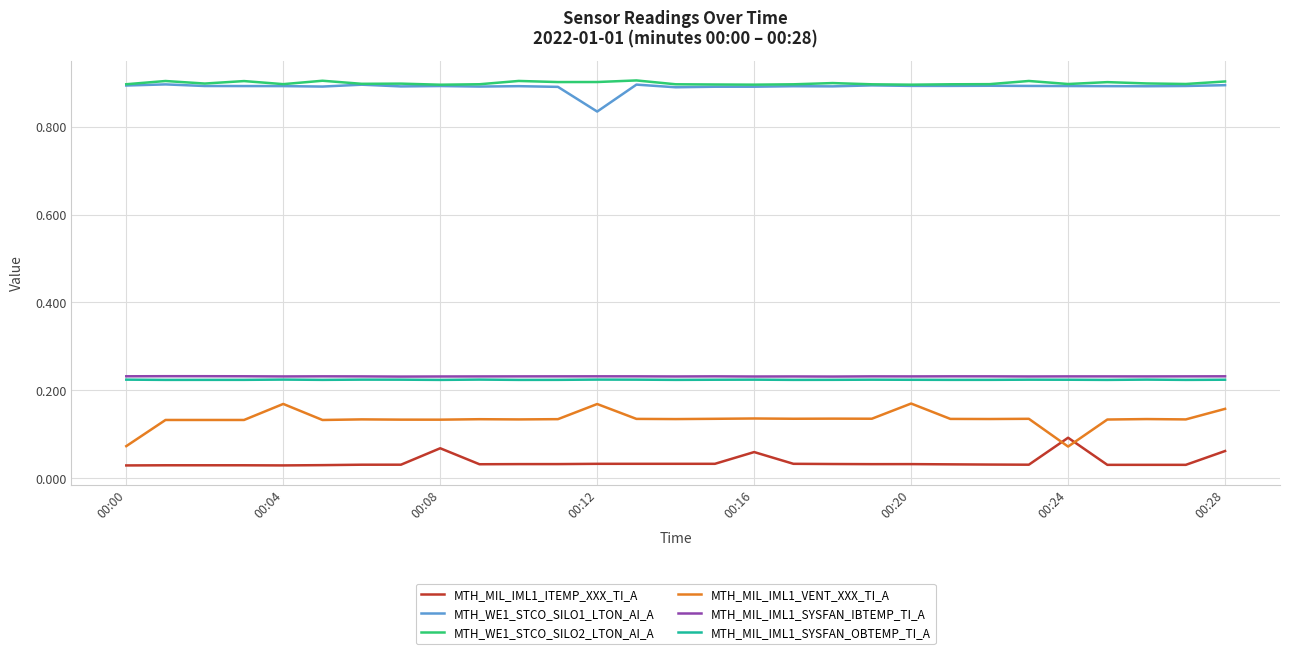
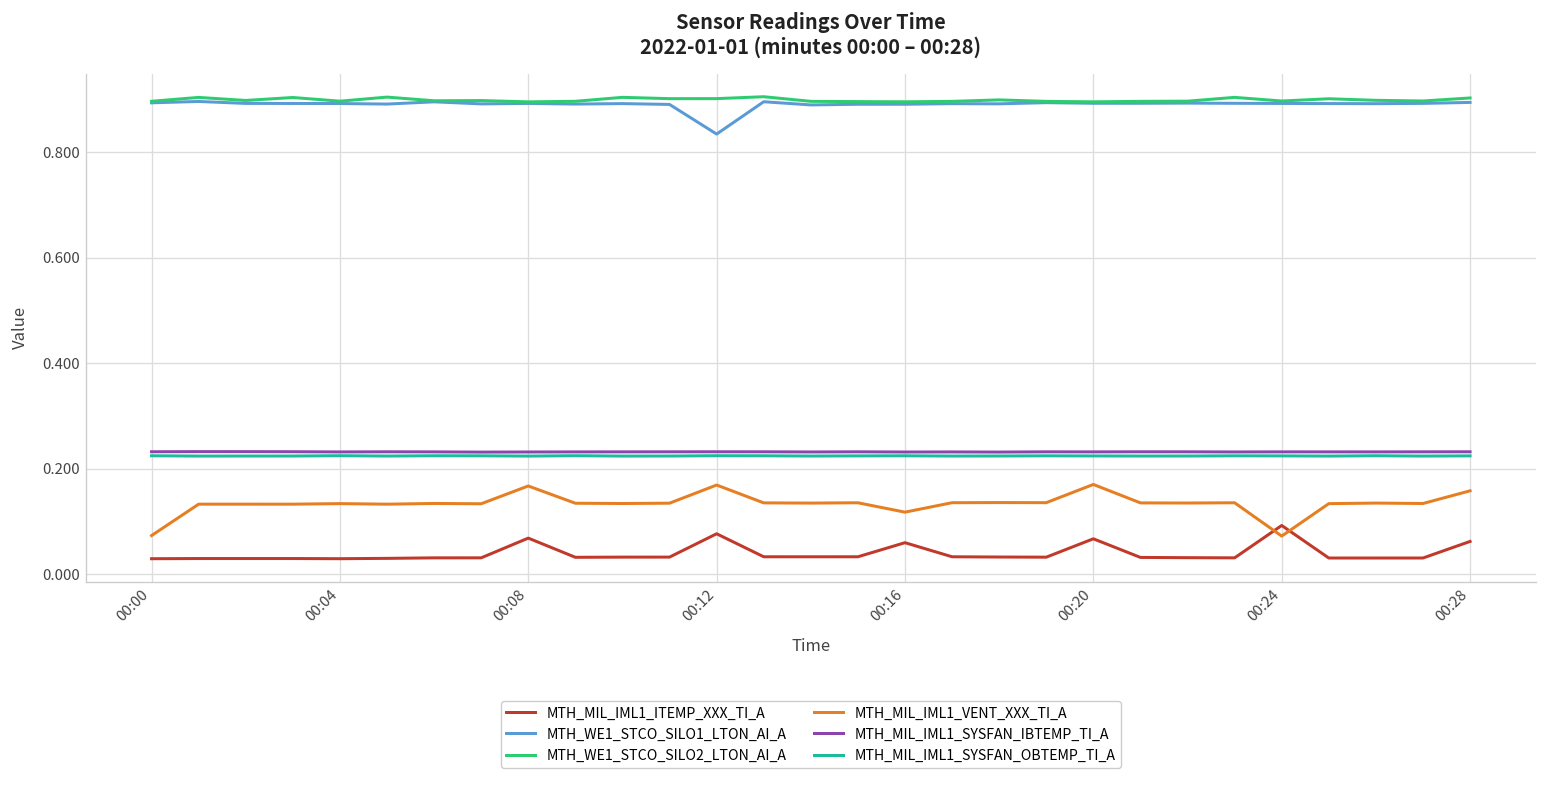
MTH_MIL_IML1_VENT_XXX_TI_A, 00:04: 0.17 -> 0.13
MTH_MIL_IML1_VENT_XXX_TI_A, 00:08: 0.13 -> 0.17
MTH_MIL_IML1_ITEMP_XXX_TI_A, 00:12: 0.03 -> 0.08
MTH_MIL_IML1_VENT_XXX_TI_A, 00:16: 0.14 -> 0.12
MTH_MIL_IML1_ITEMP_XXX_TI_A, 00:20: 0.03 -> 0.07
